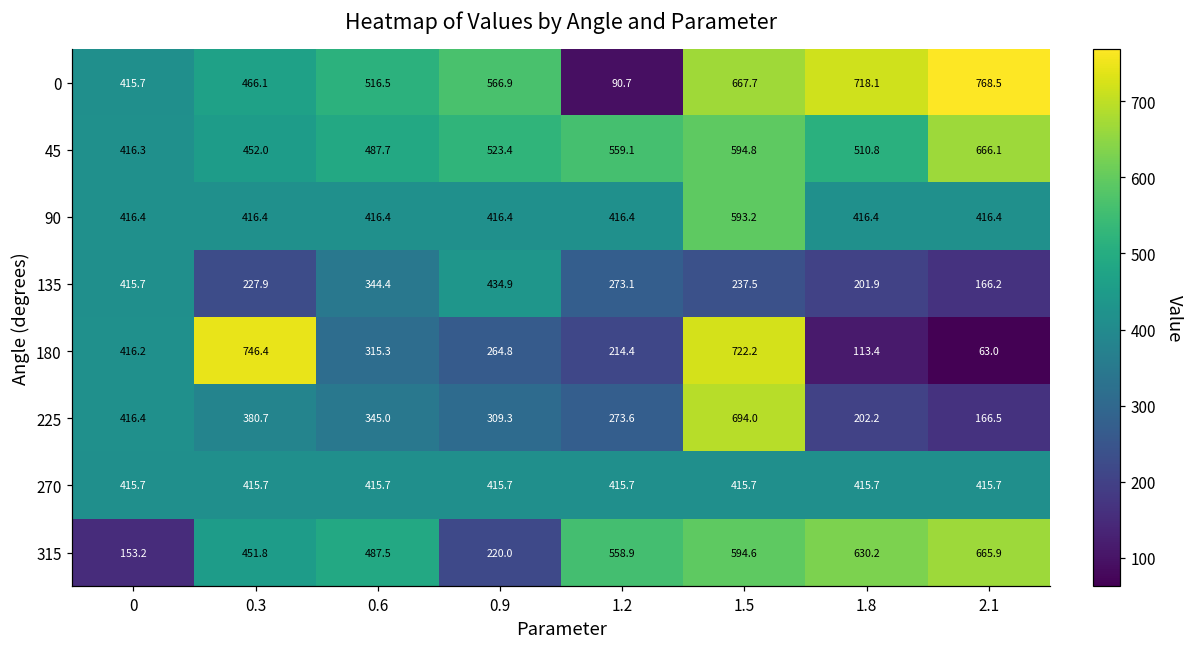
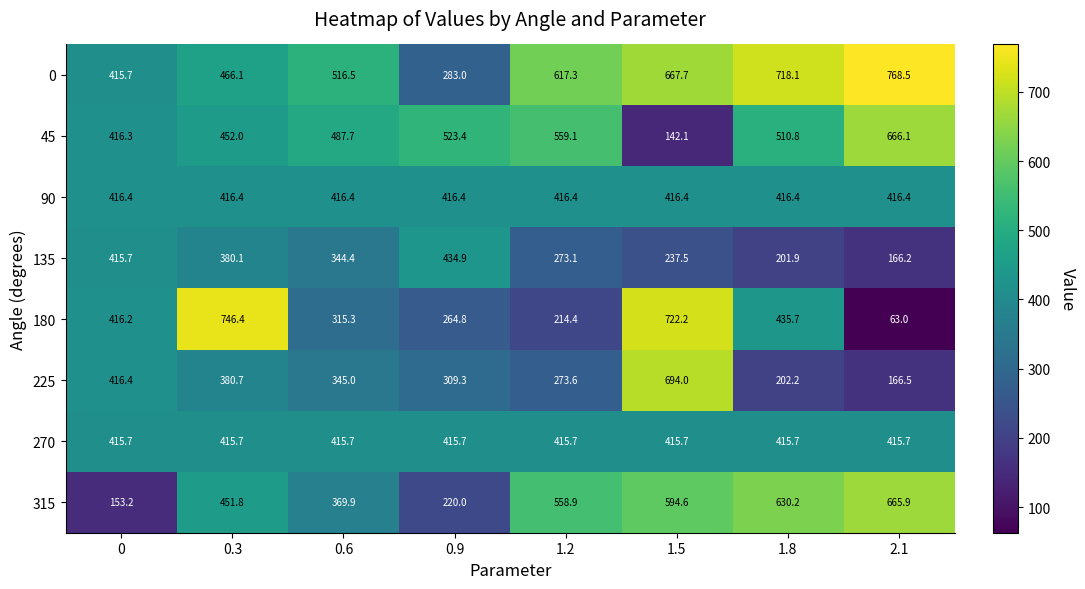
0, 0.9: 566.9 -> 283.0
0, 1.2: 90.7 -> 617.3
45, 1.5: 594.8 -> 142.1
90, 1.5: 593.2 -> 416.4
135, 0.3: 227.9 -> 380.1
180, 1.8: 113.4 -> 435.7
315, 0.6: 487.5 -> 369.9
